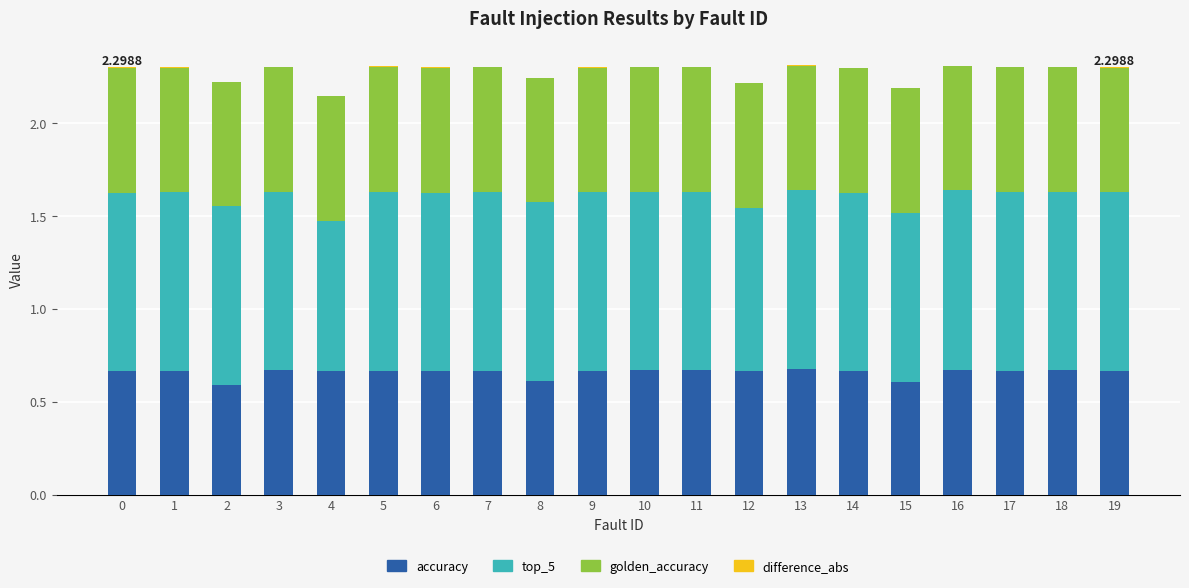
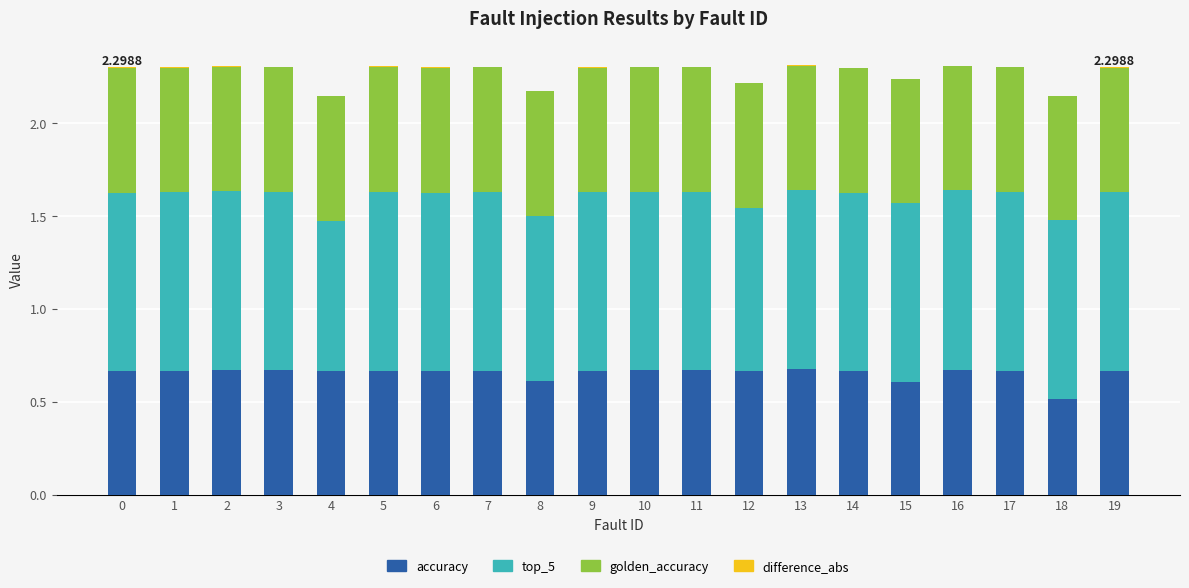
accuracy, 2: 0.59 -> 0.67
top_5, 8: 0.96 -> 0.89
top_5, 15: 0.91 -> 0.96
accuracy, 18: 0.67 -> 0.52
